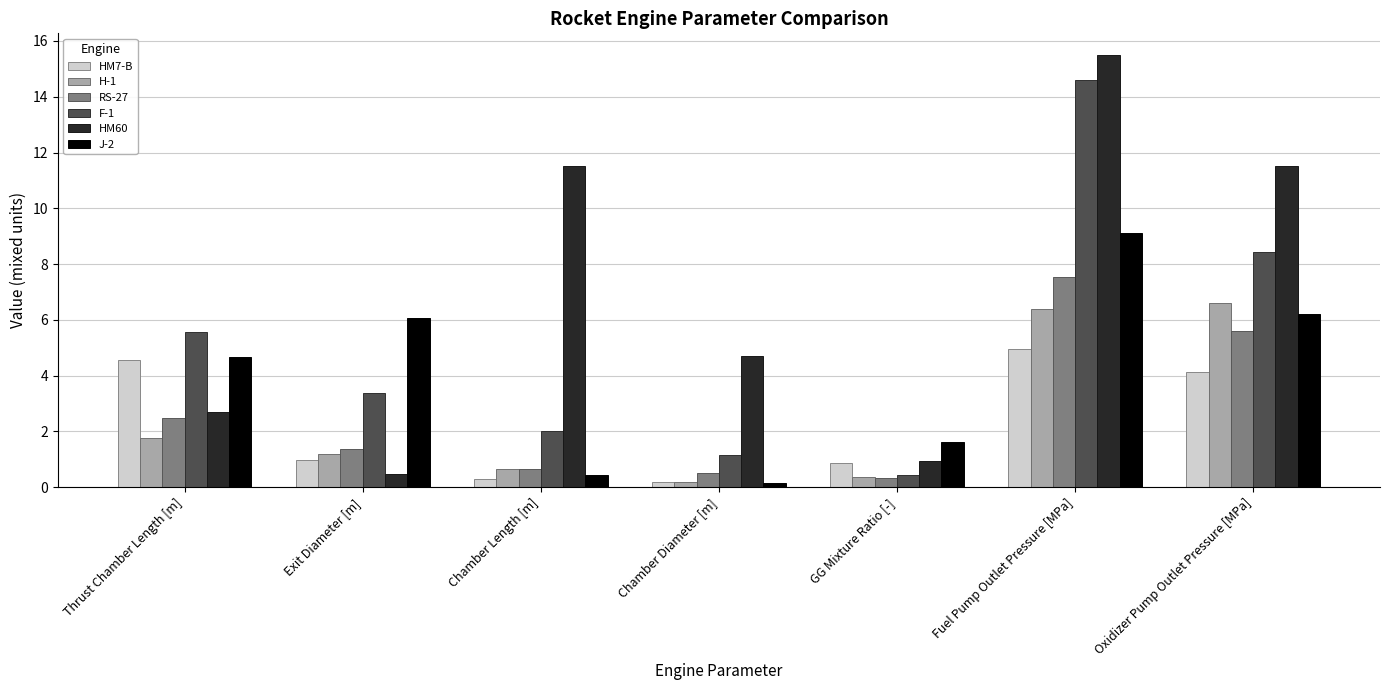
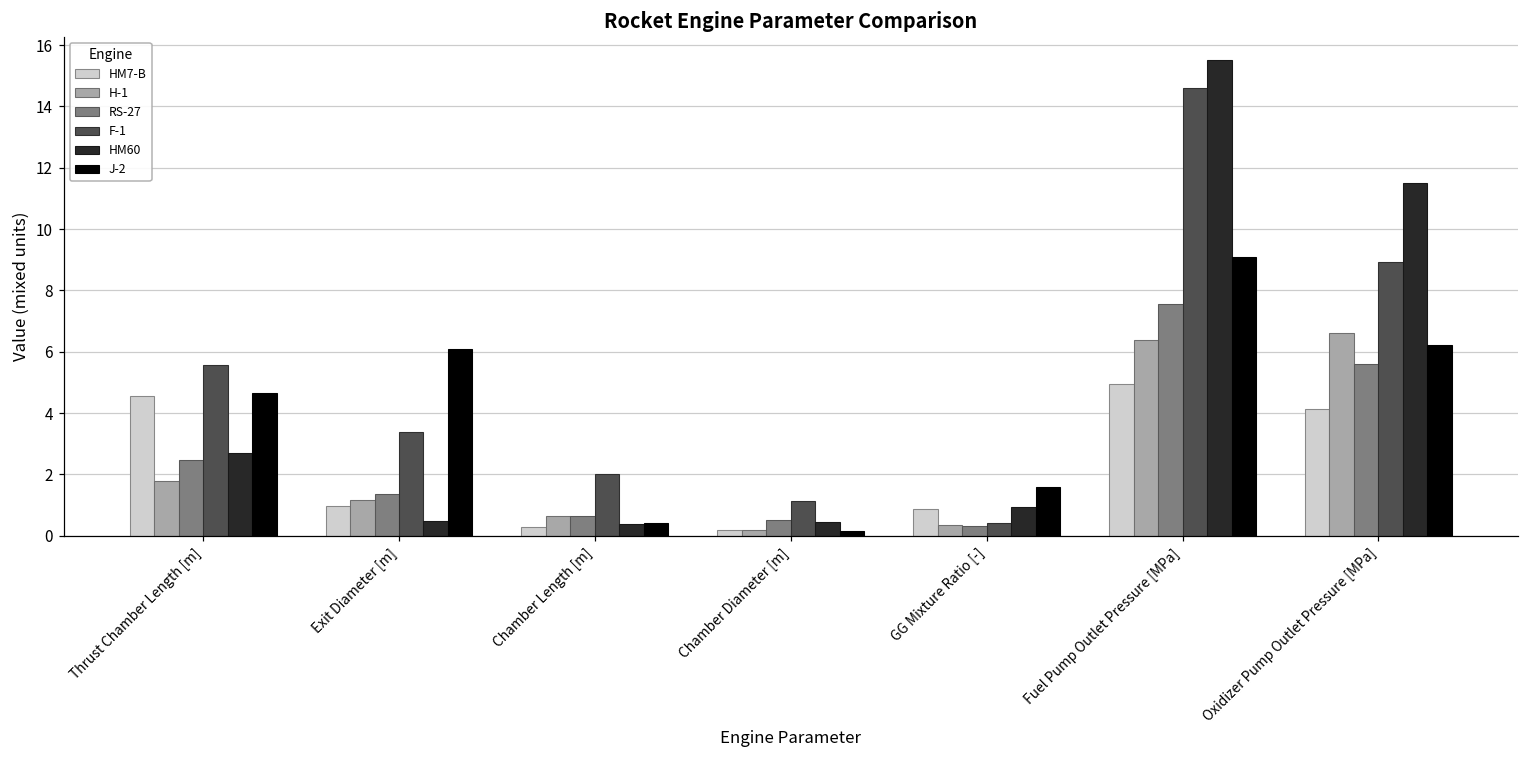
HM60, Chamber Length [m]: 11.5 -> 0.4
HM60, Chamber Diameter [m]: 4.7 -> 0.5
F-1, Oxidizer Pump Outlet Pressure [MPa]: 8.4 -> 8.9
